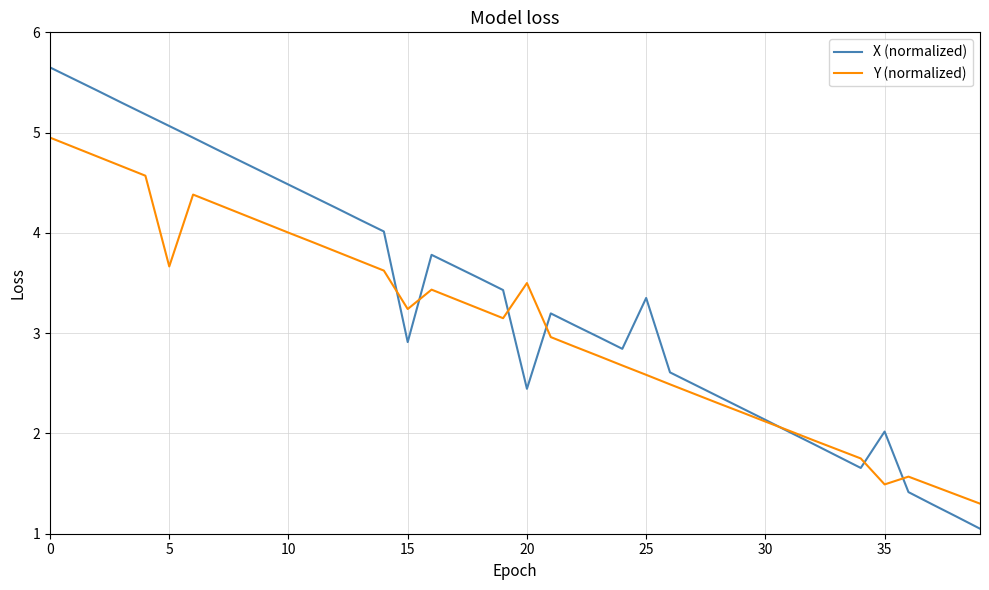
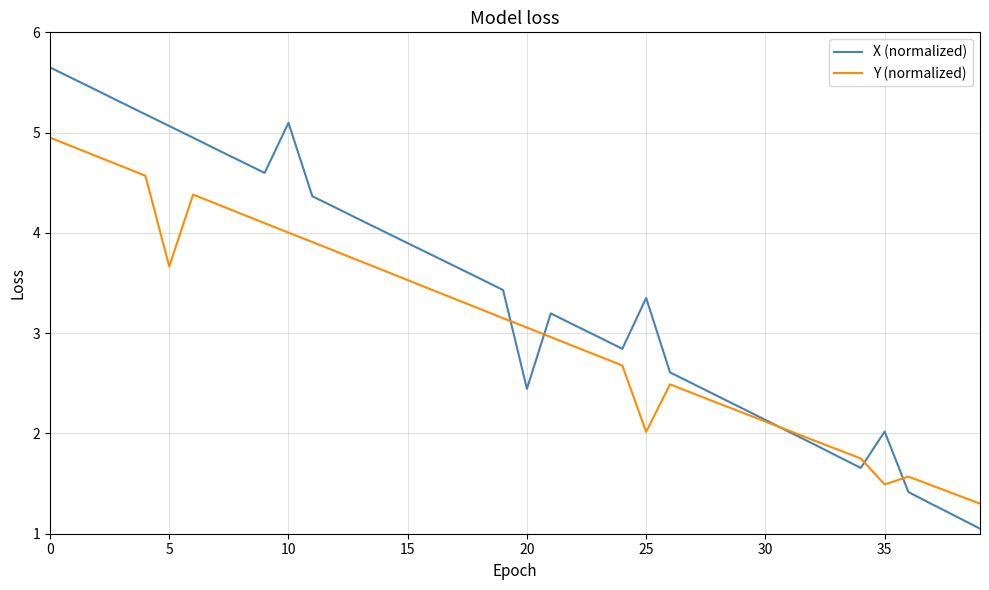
X (normalized), 10: 4.48 -> 5.10
X (normalized), 15: 2.91 -> 3.90
Y (normalized), 15: 3.24 -> 3.53
Y (normalized), 20: 3.50 -> 3.06
Y (normalized), 25: 2.58 -> 2.01
